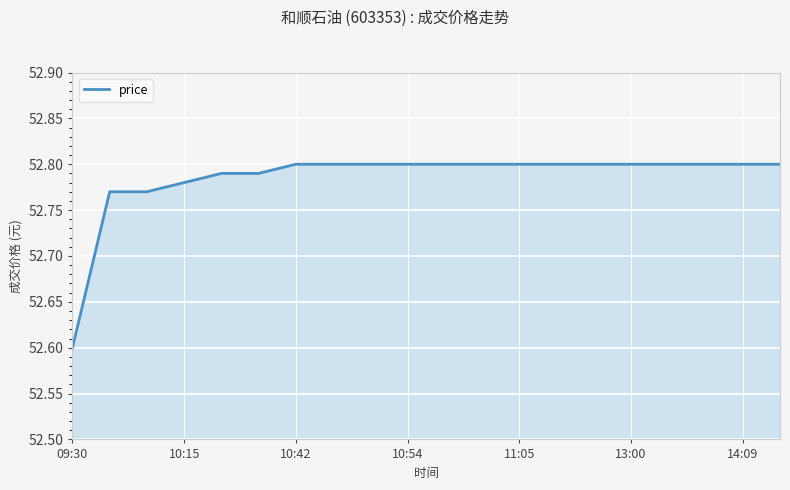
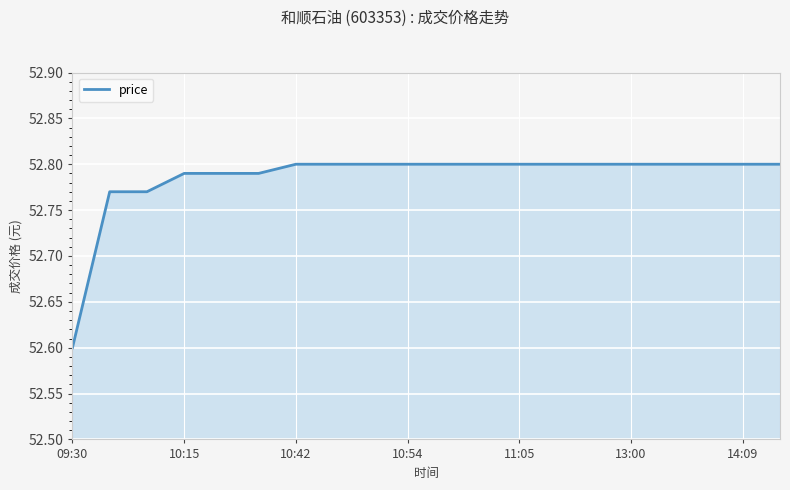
10:15: 52.78 -> 52.79
